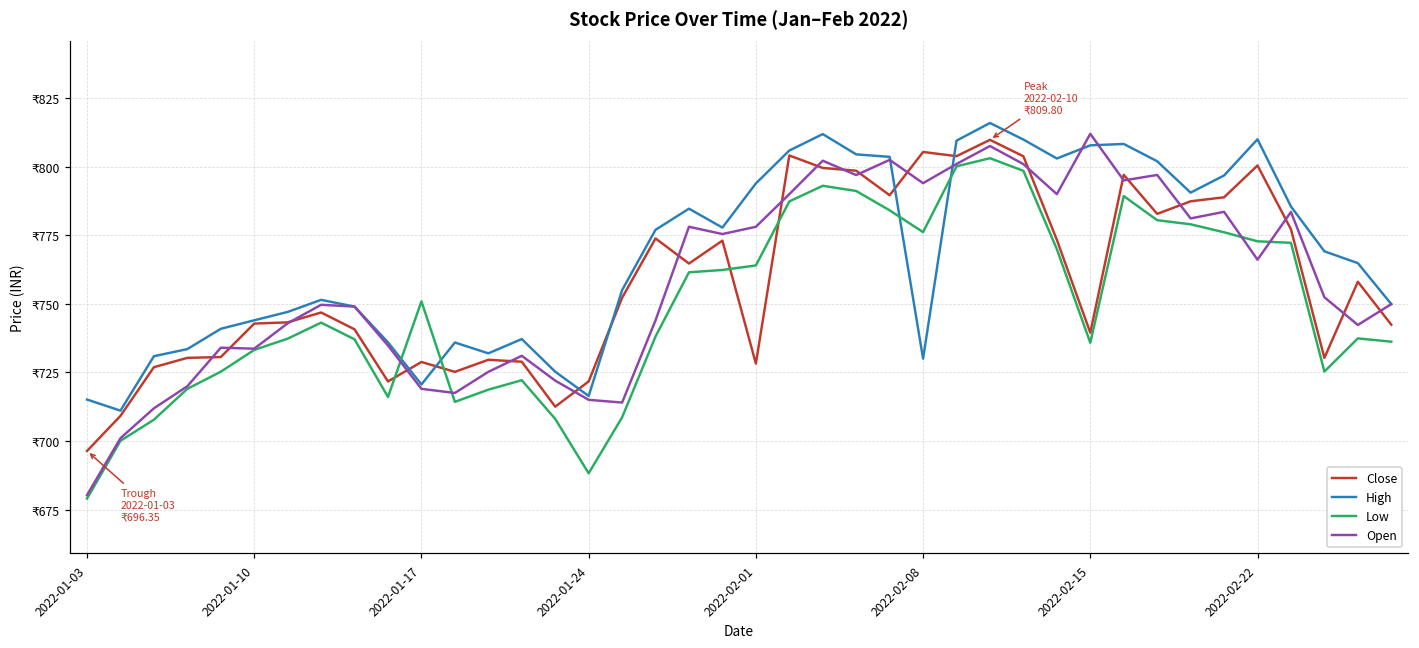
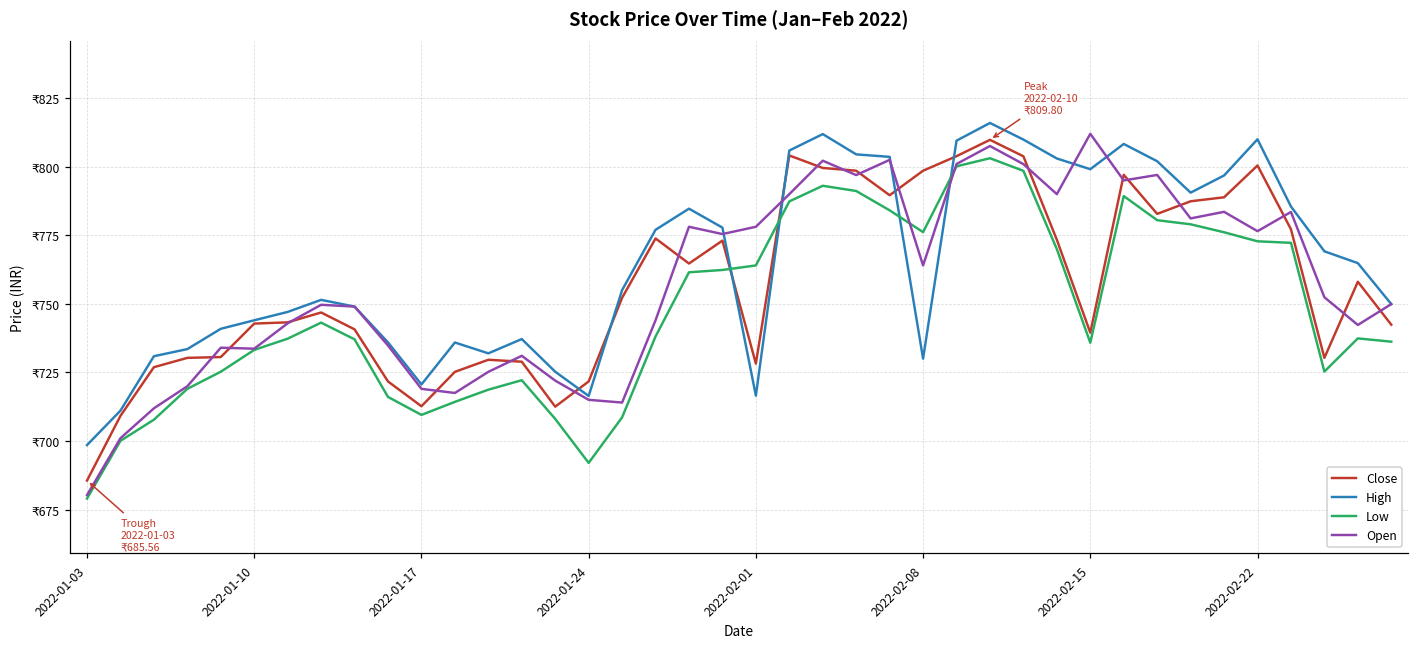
Close, 2022-01-03: 696.35 -> 685.56
High, 2022-01-03: ₹715 -> ₹699
Close, 2022-01-17: ₹729 -> ₹713
Low, 2022-01-17: ₹751 -> ₹710
Low, 2022-01-24: ₹688 -> ₹692
High, 2022-02-01: ₹794 -> ₹717
Close, 2022-02-08: ₹805 -> ₹799
Open, 2022-02-08: ₹794 -> ₹764
High, 2022-02-15: ₹808 -> ₹799
Open, 2022-02-22: ₹766 -> ₹777
